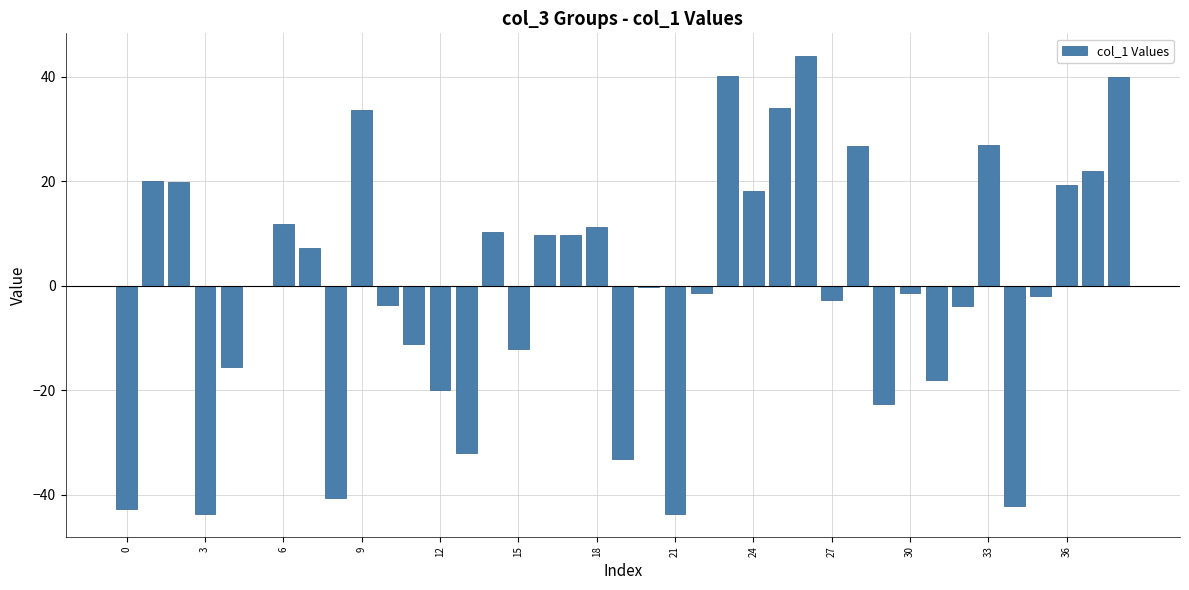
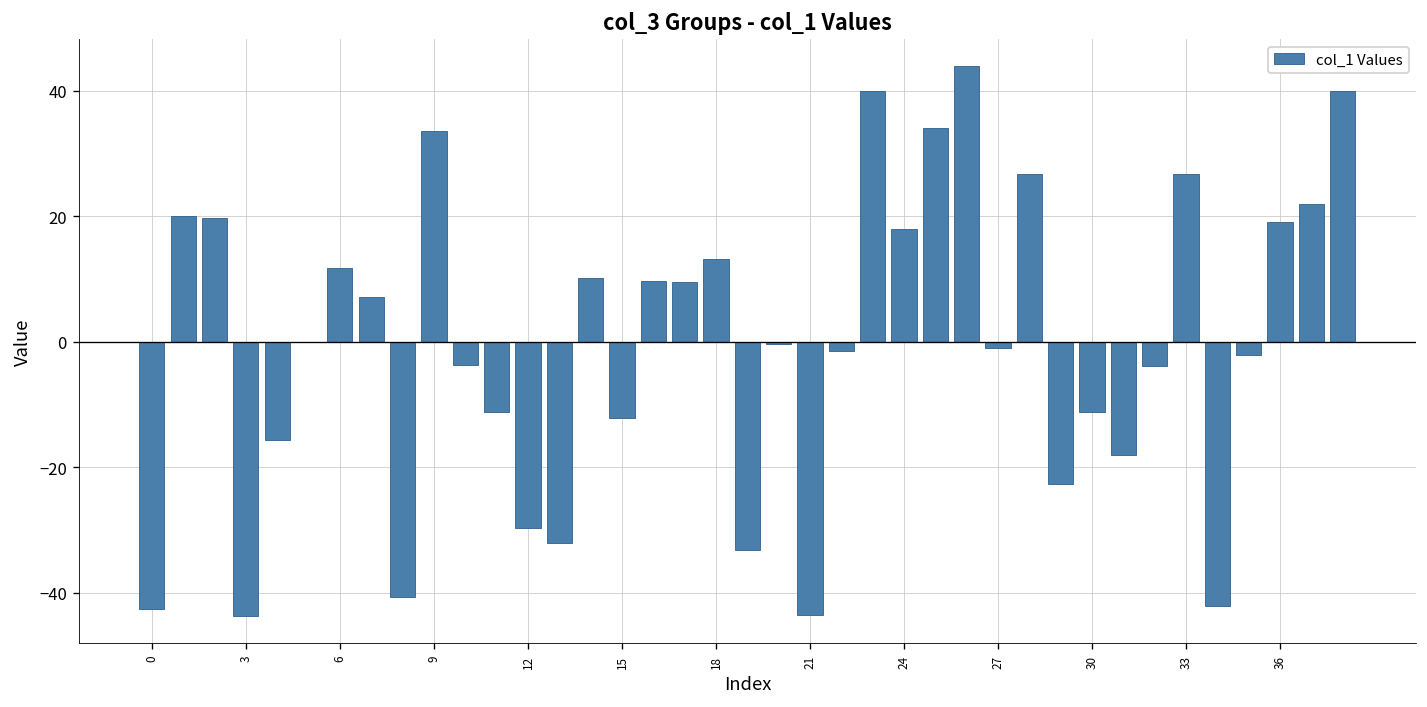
12: -20 -> -30
18: 11 -> 13
27: -3 -> -1
30: -1 -> -11
